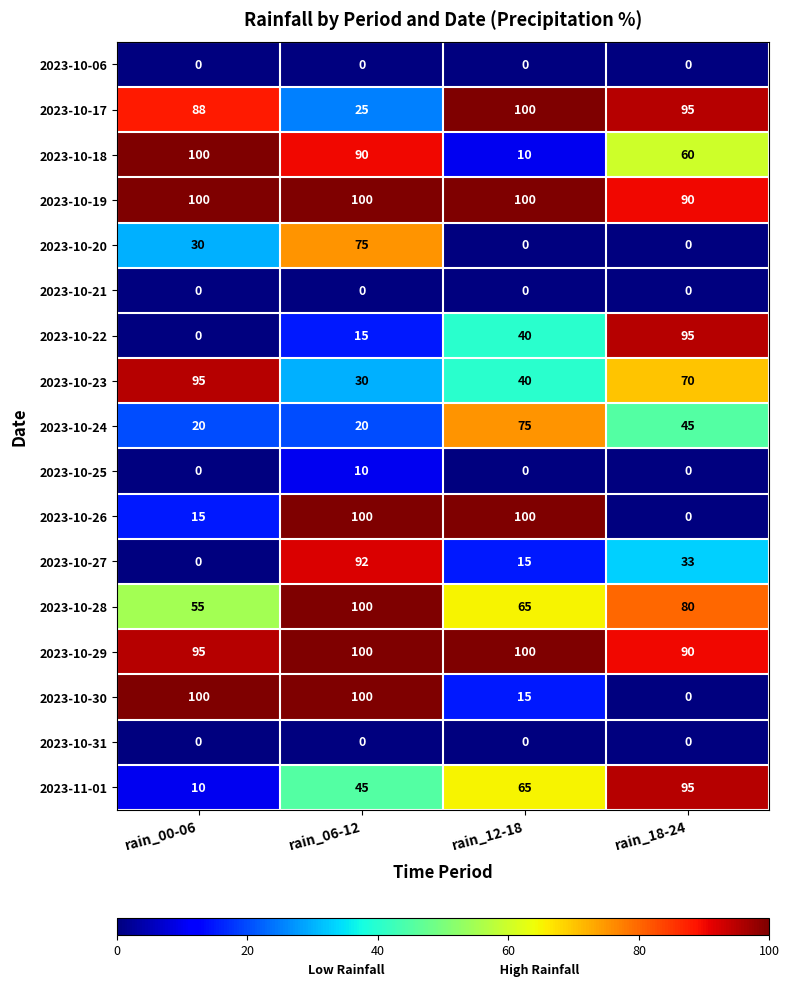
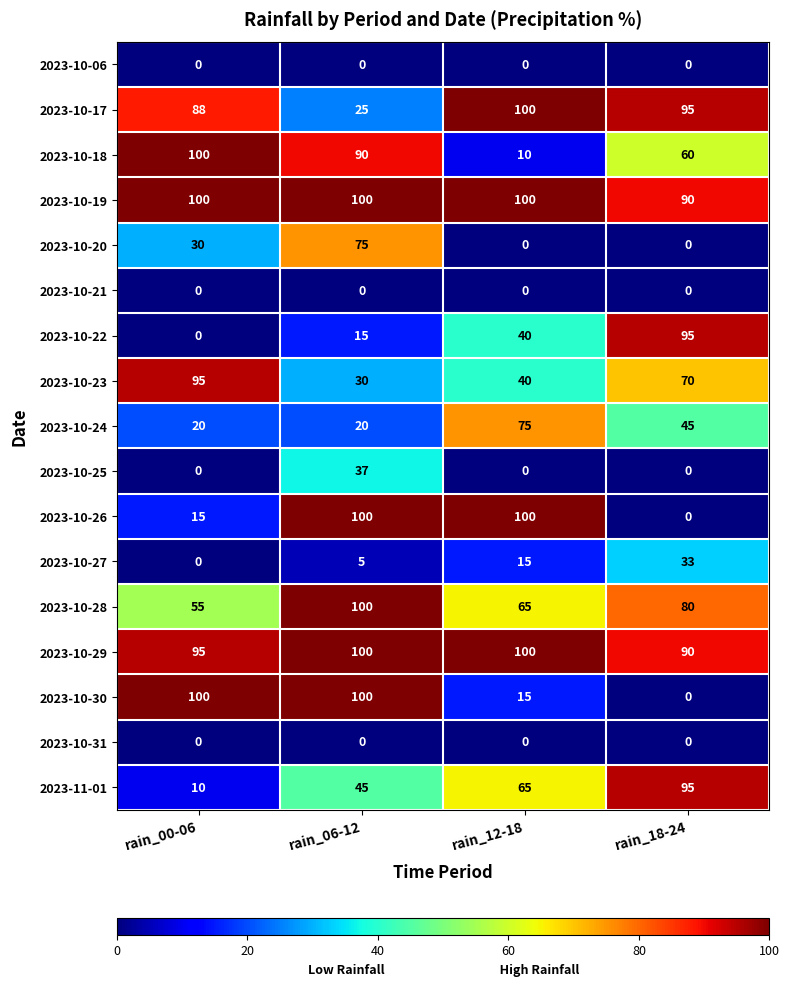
2023-10-25, rain_06-12: 10 -> 37
2023-10-27, rain_06-12: 92 -> 5
